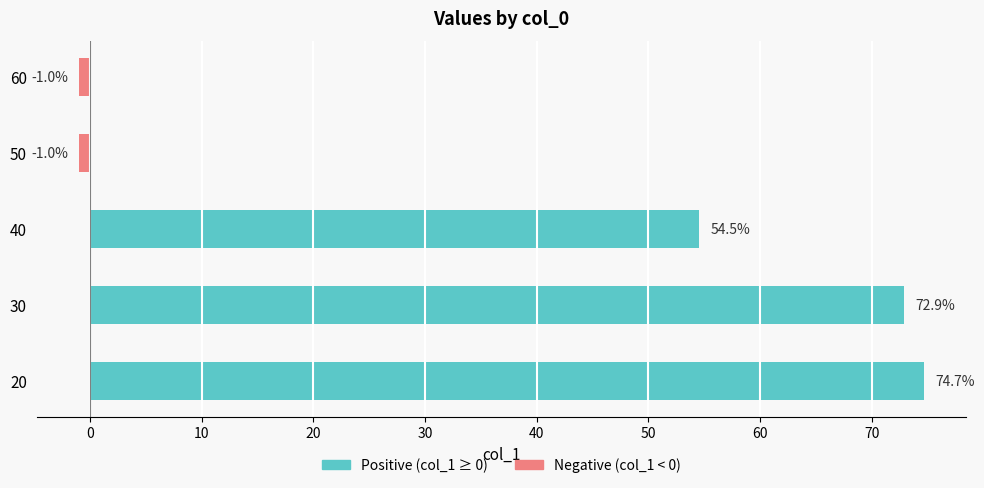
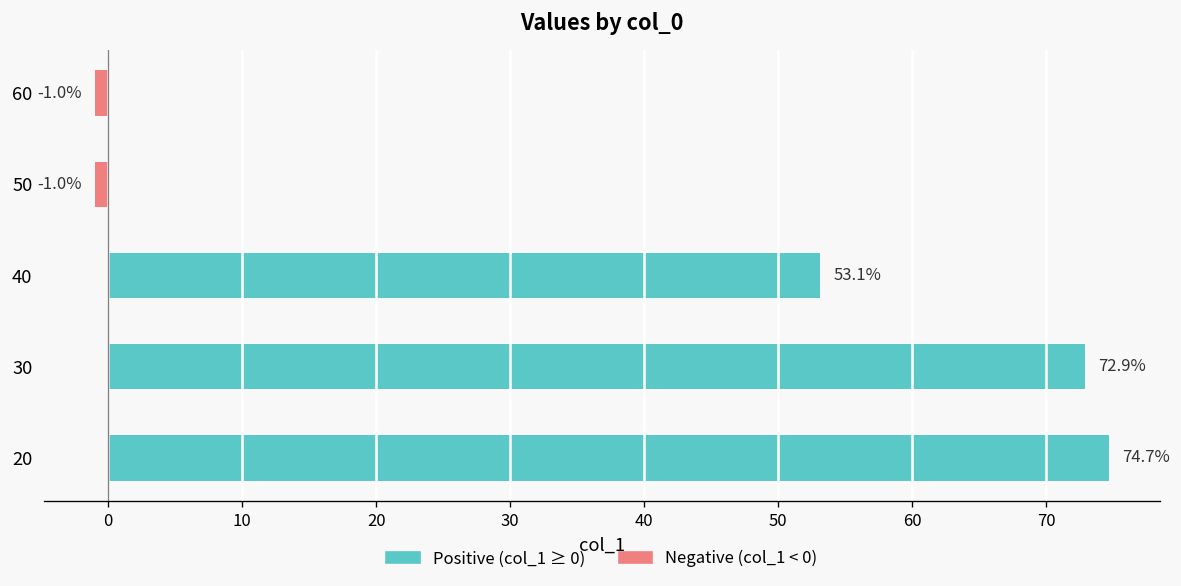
40: 54.5% -> 53.1%
